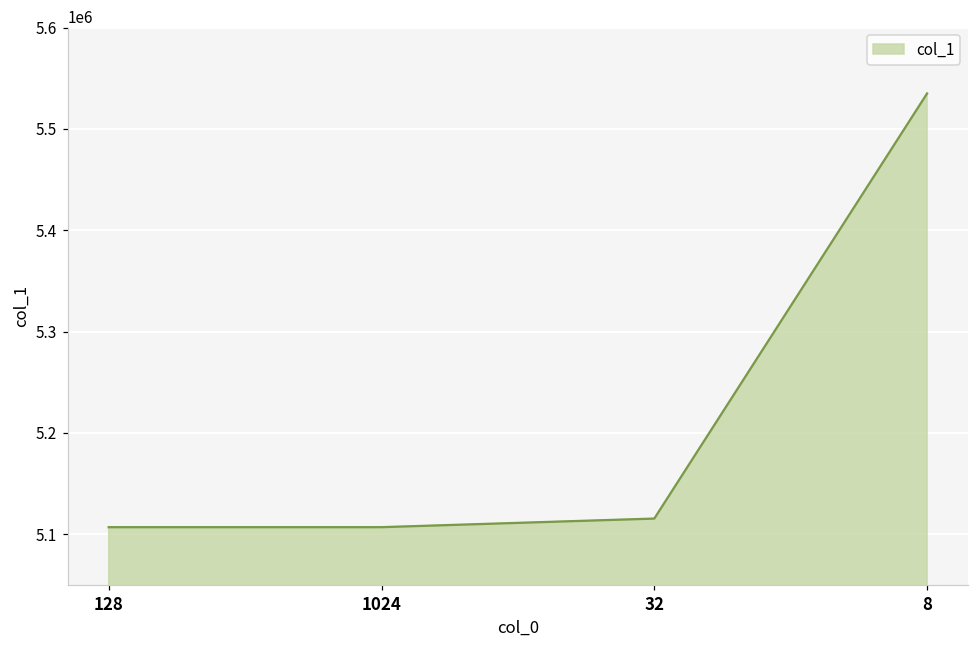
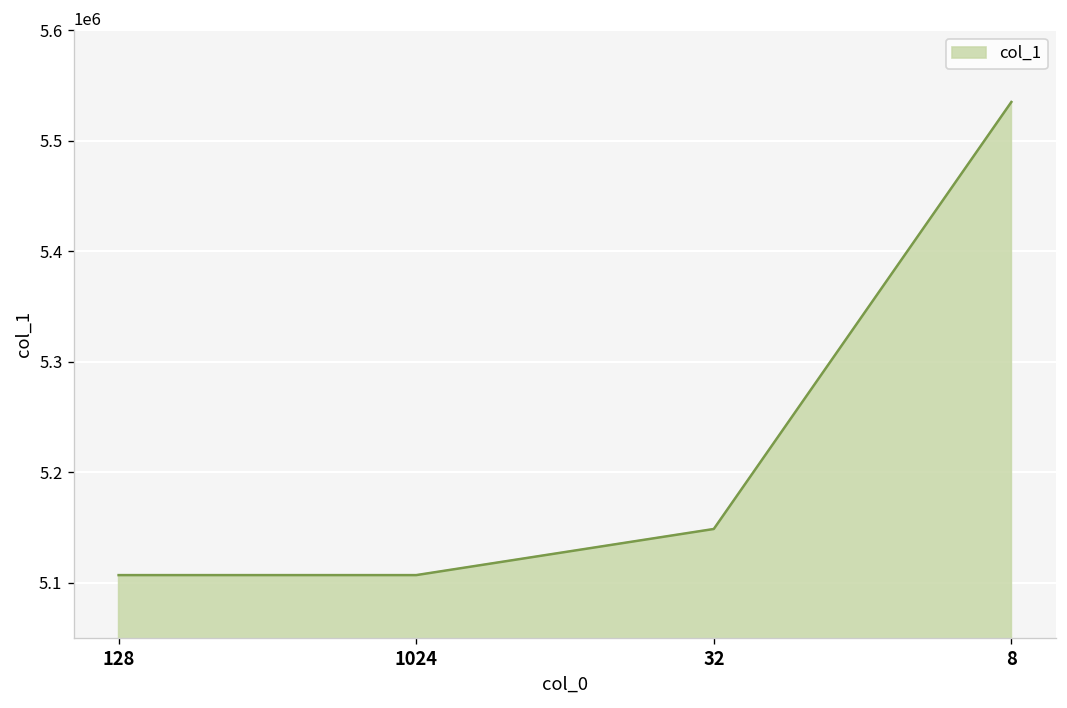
32: 5120000 -> 5150000
